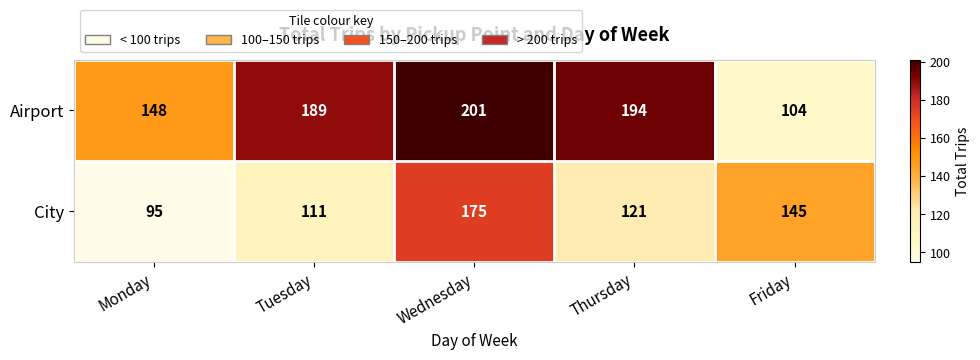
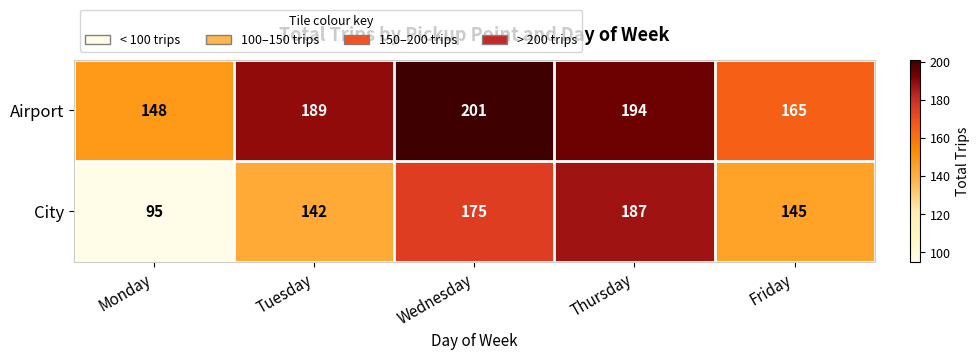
Airport, Friday: 104 -> 165
City, Tuesday: 111 -> 142
City, Thursday: 121 -> 187
